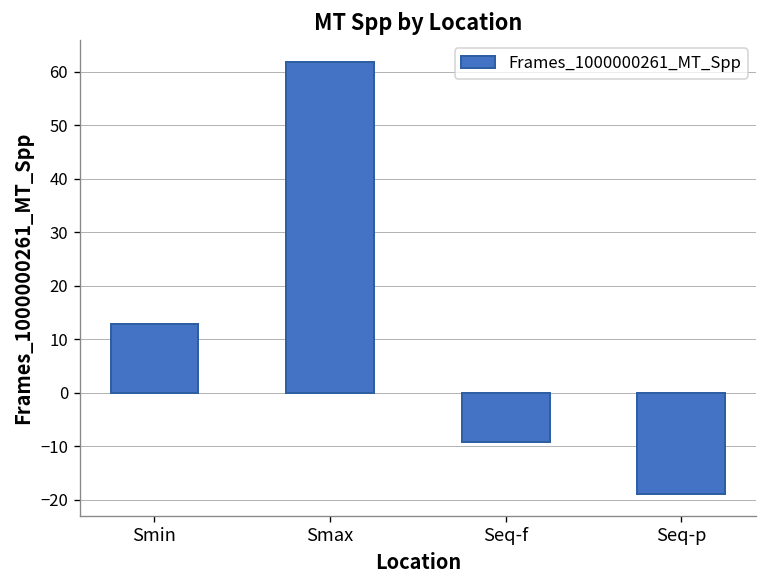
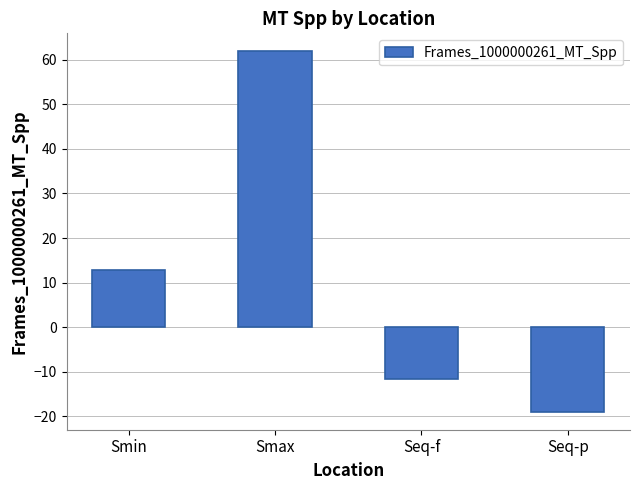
Seq-f: -9 -> -12
